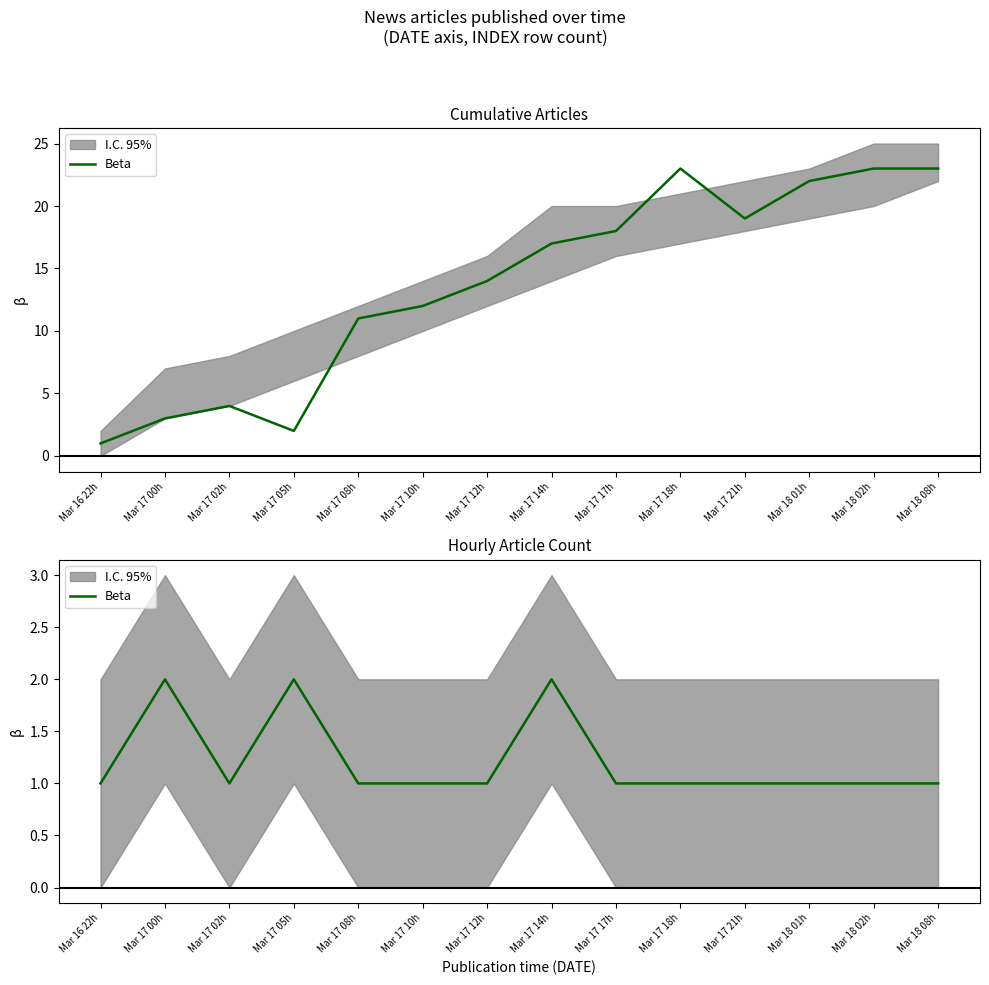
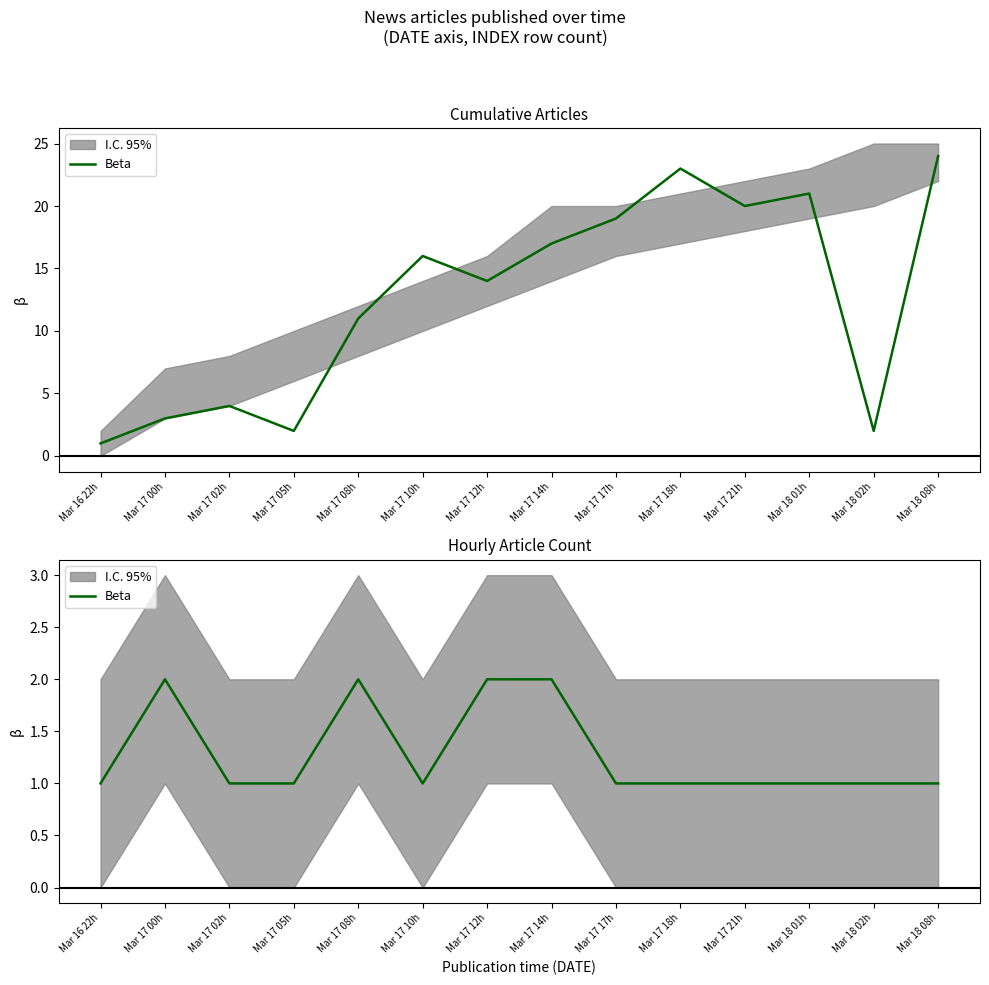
Cumulative Articles, Beta, Mar 17 10h: 12 -> 16
Cumulative Articles, Beta, Mar 17 17h: 18 -> 19
Cumulative Articles, Beta, Mar 17 21h: 19 -> 20
Cumulative Articles, Beta, Mar 18 01h: 22 -> 21
Cumulative Articles, Beta, Mar 18 02h: 23 -> 2
Cumulative Articles, Beta, Mar 18 08h: 23 -> 24
Hourly Article Count, Beta, Mar 17 05h: 2 -> 1
Hourly Article Count, Beta, Mar 17 08h: 1 -> 2
Hourly Article Count, Beta, Mar 17 12h: 1 -> 2
